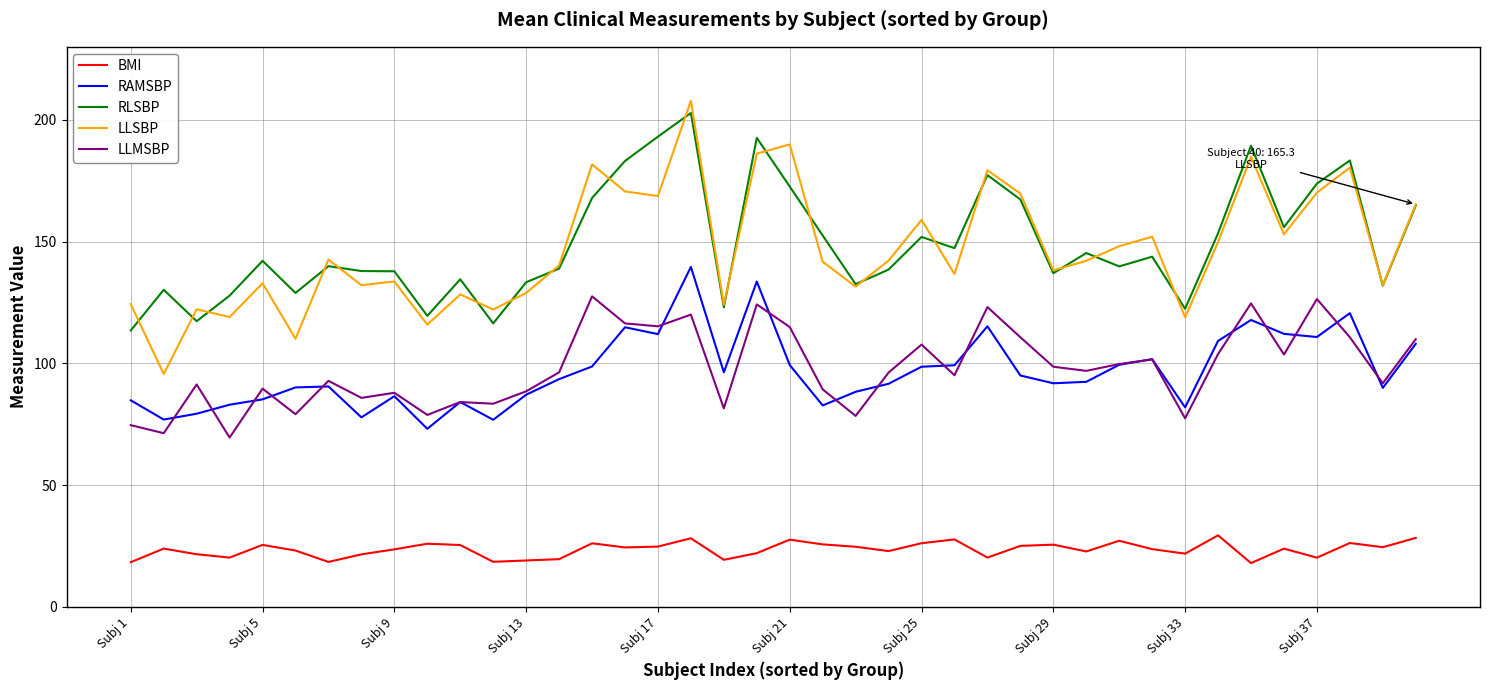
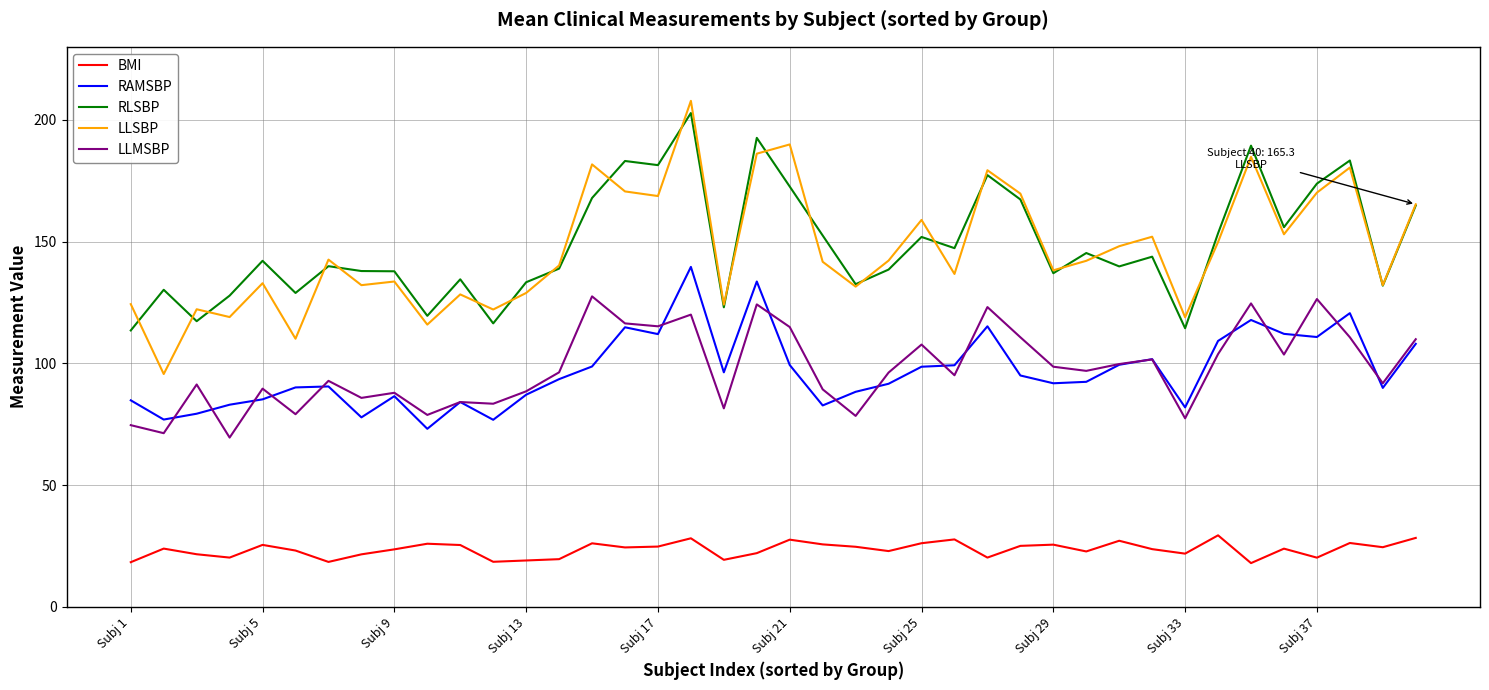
RLSBP, Subj 17: 193 -> 181
RLSBP, Subj 33: 122 -> 114
